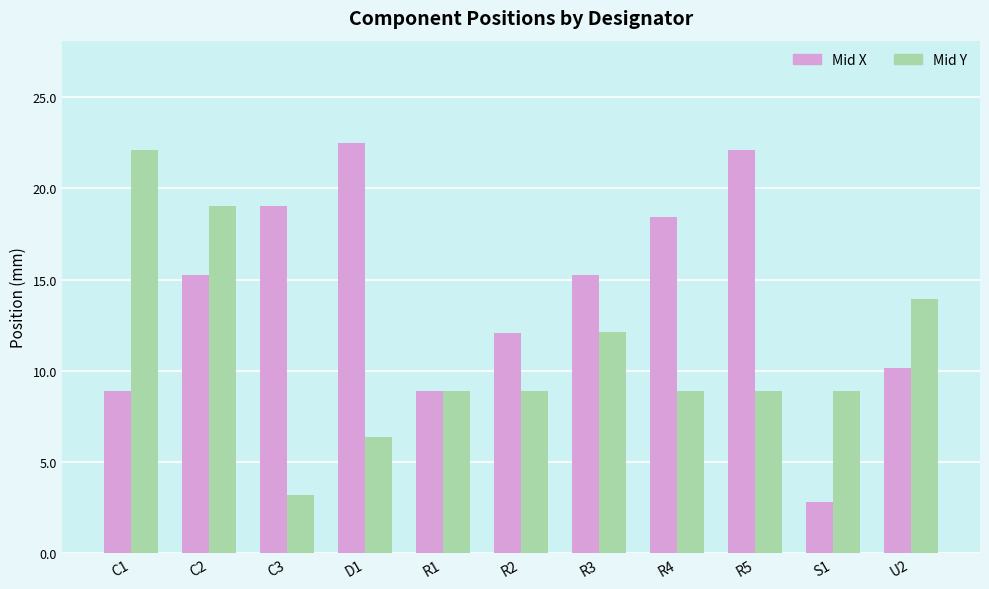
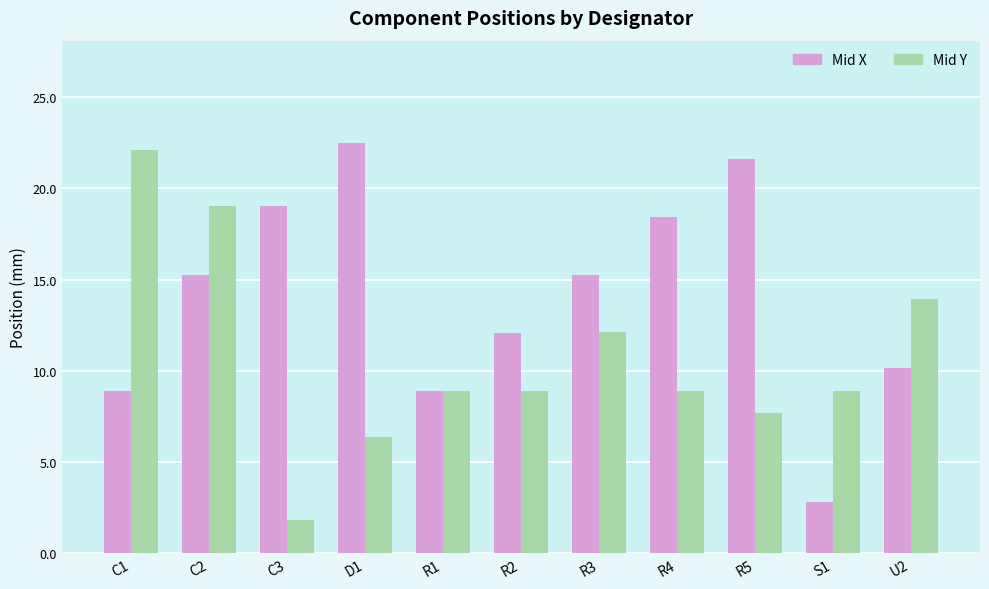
Mid Y, C3: 3.2 -> 1.8
Mid X, R5: 22.1 -> 21.6
Mid Y, R5: 8.9 -> 7.7
